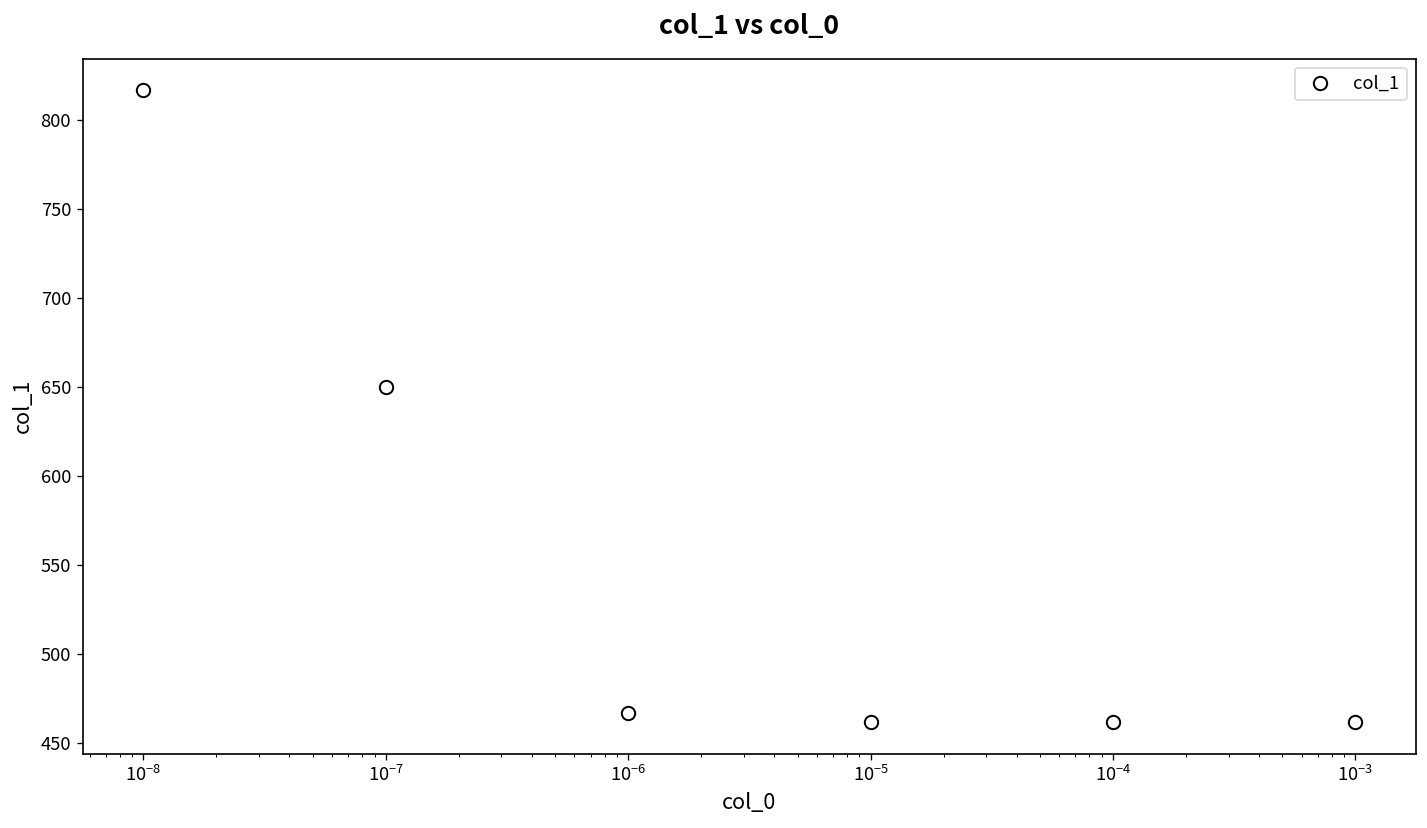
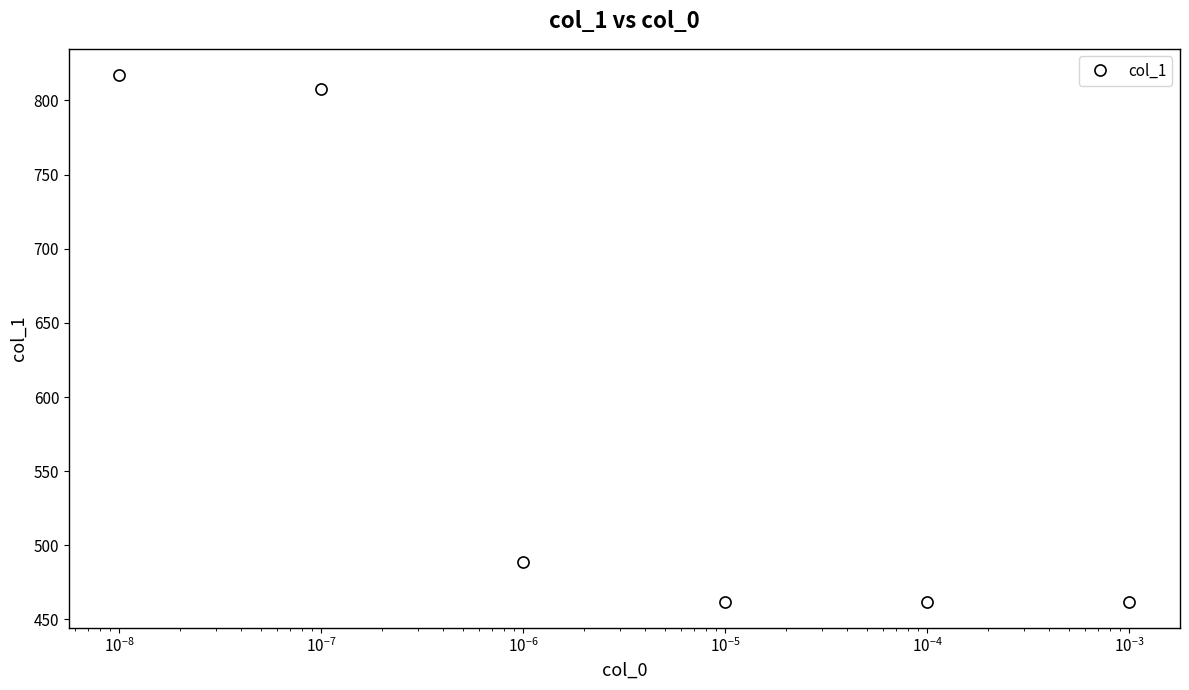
10^-7: 650 -> 808
10^-6: 467 -> 489
